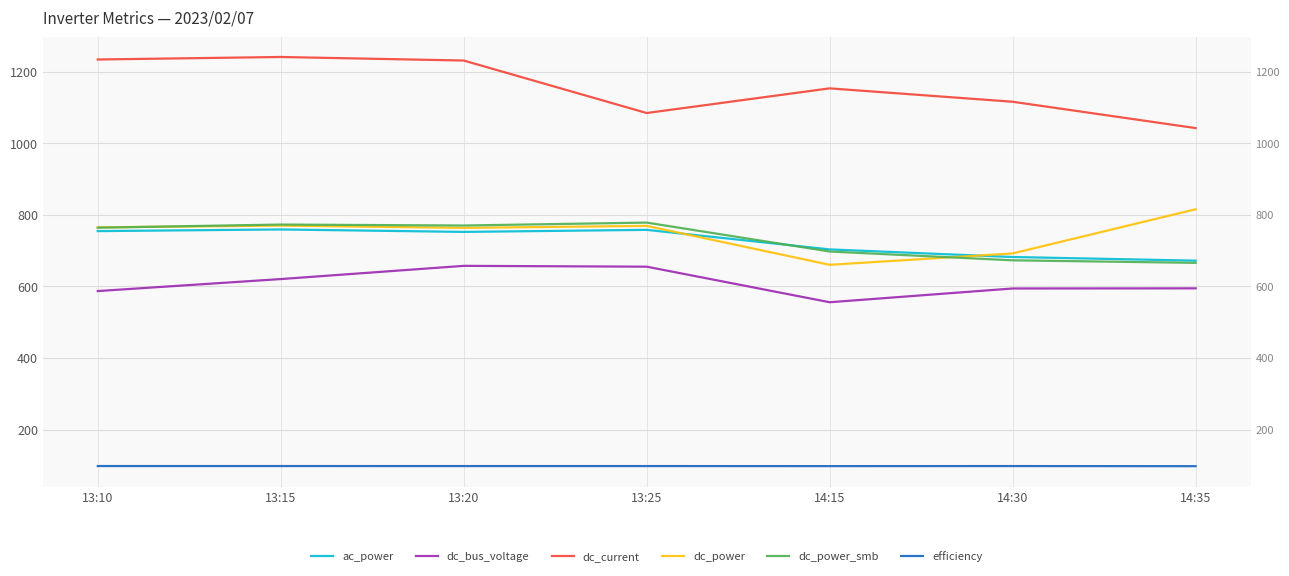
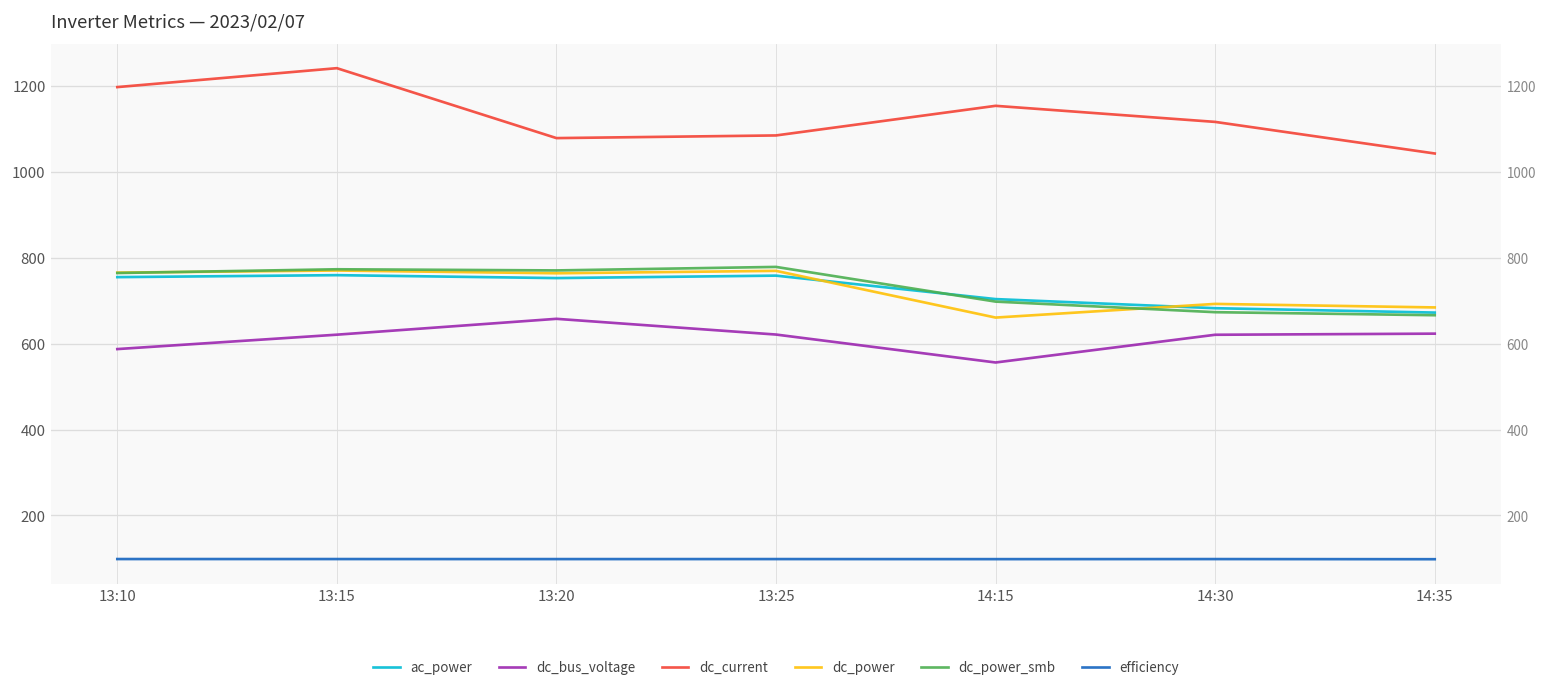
dc_current, 13:10: 1230 -> 1200
dc_current, 13:20: 1230 -> 1080
dc_bus_voltage, 13:25: 660 -> 620
dc_bus_voltage, 14:30: 590 -> 620
dc_bus_voltage, 14:35: 590 -> 620
dc_power, 14:35: 820 -> 680
